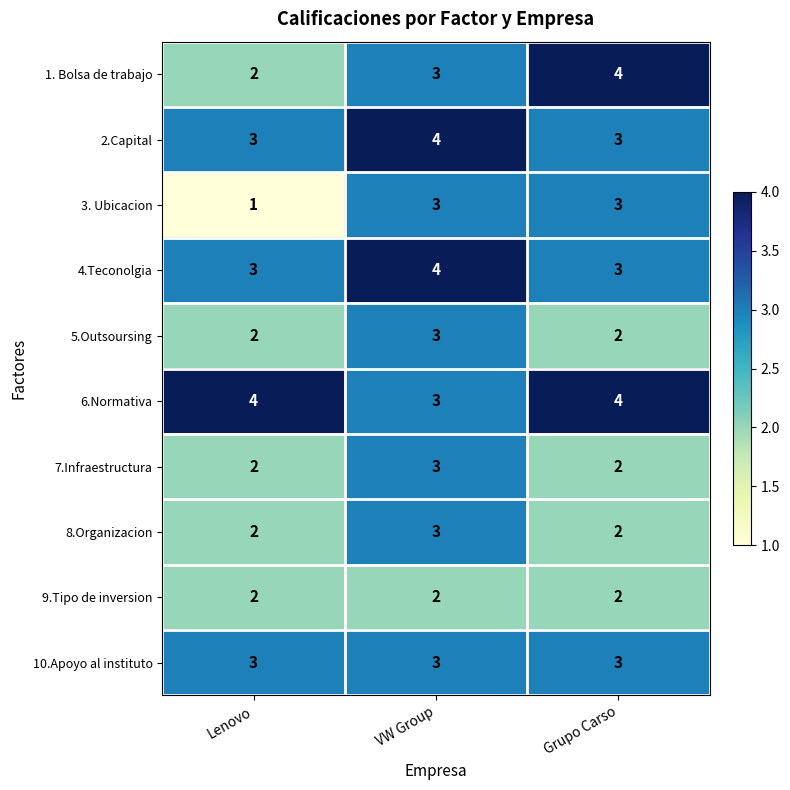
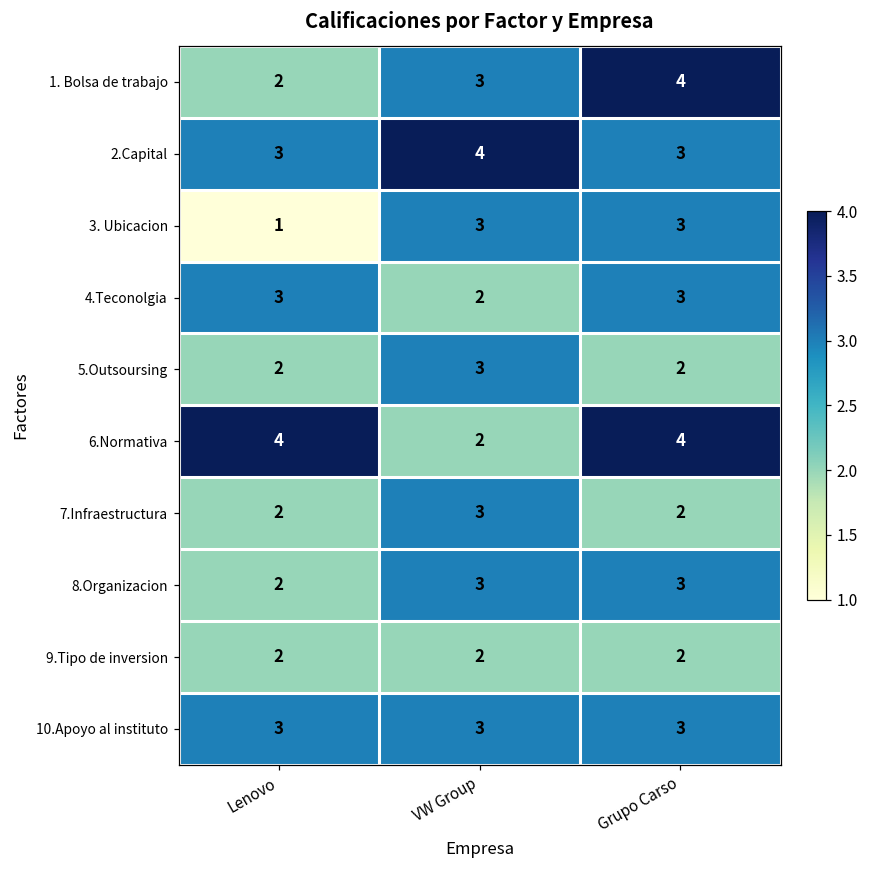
4.Teconolgia, VW Group: 4 -> 2
6.Normativa, VW Group: 3 -> 2
8.Organizacion, Grupo Carso: 2 -> 3
